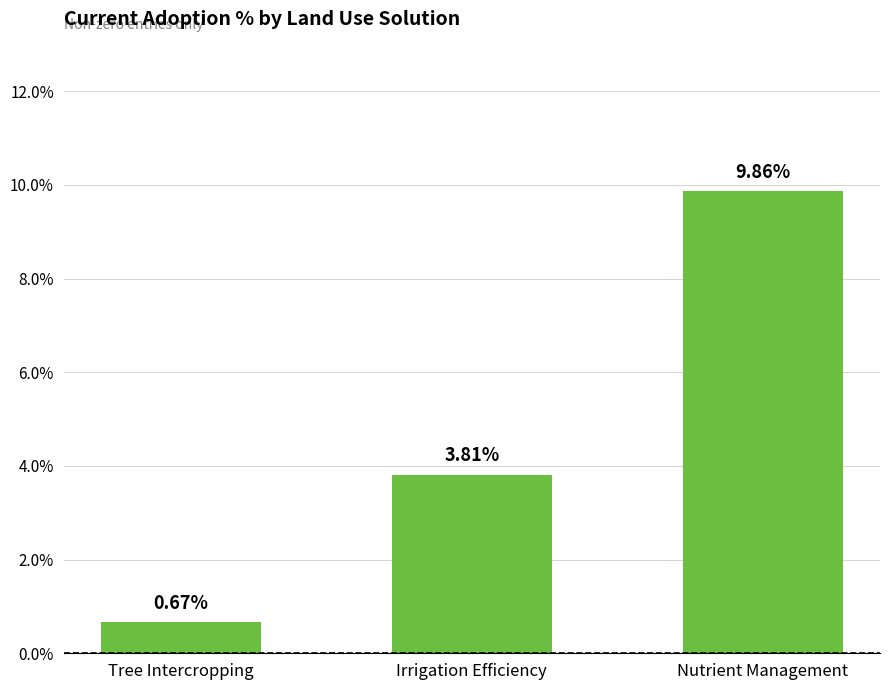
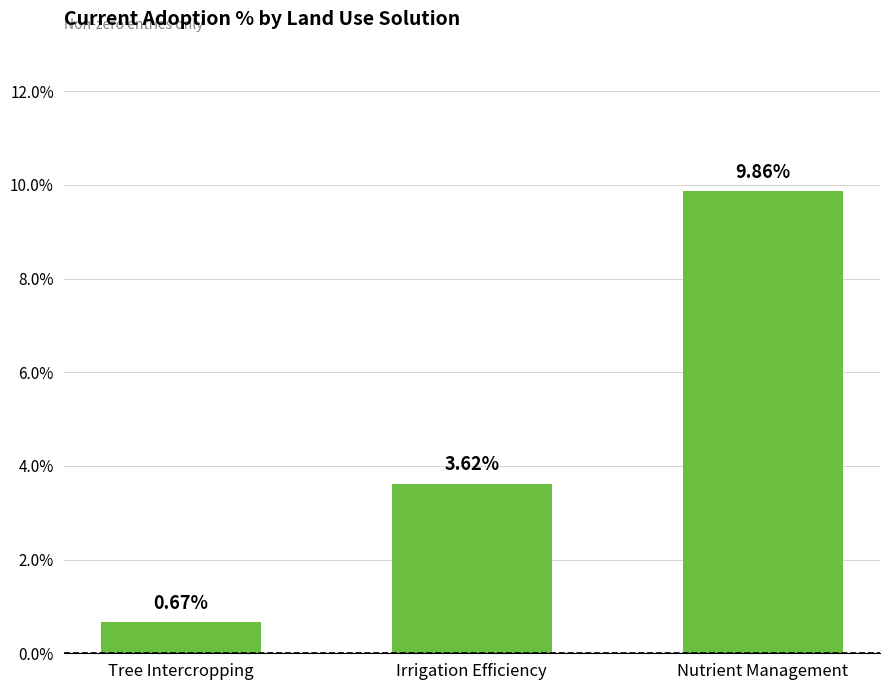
Irrigation Efficiency: 3.81% -> 3.62%
